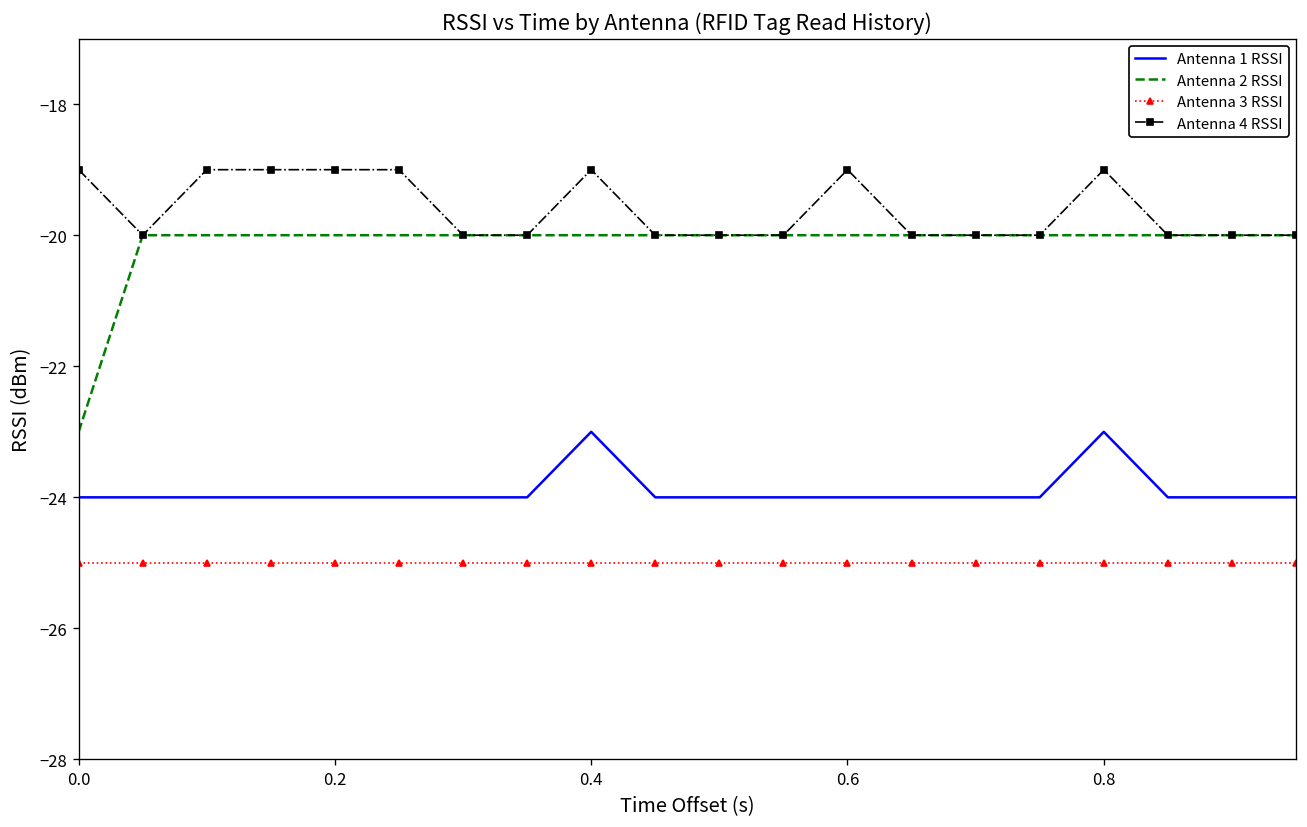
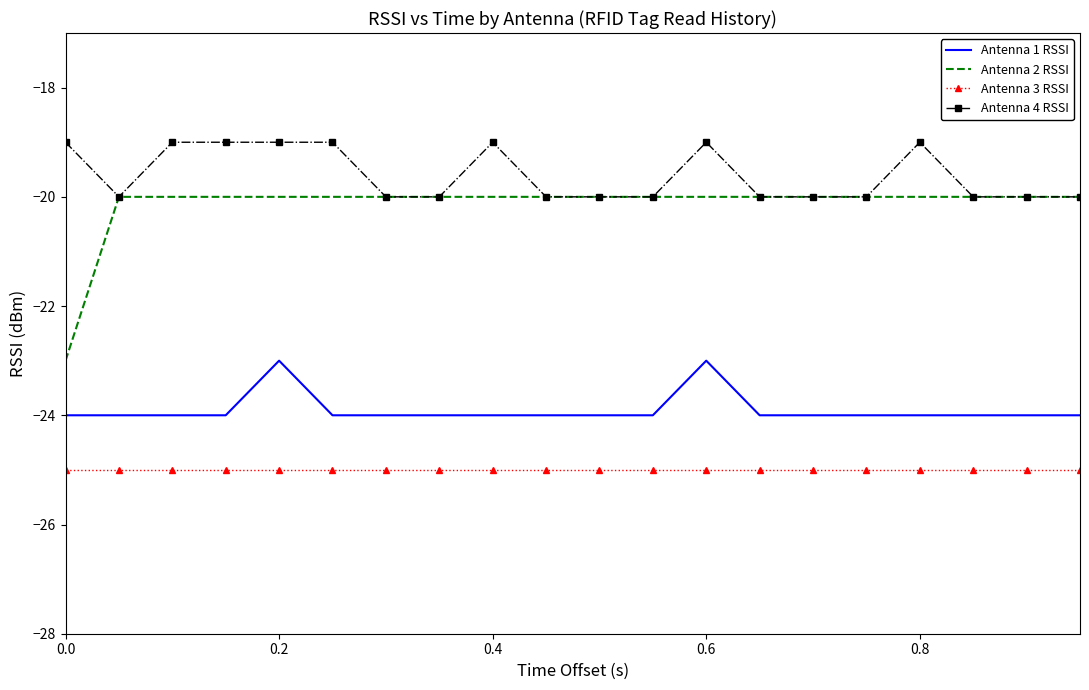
Antenna 1 RSSI, 0.2: -24 -> -23
Antenna 1 RSSI, 0.4: -23 -> -24
Antenna 1 RSSI, 0.6: -24 -> -23
Antenna 1 RSSI, 0.8: -23 -> -24
